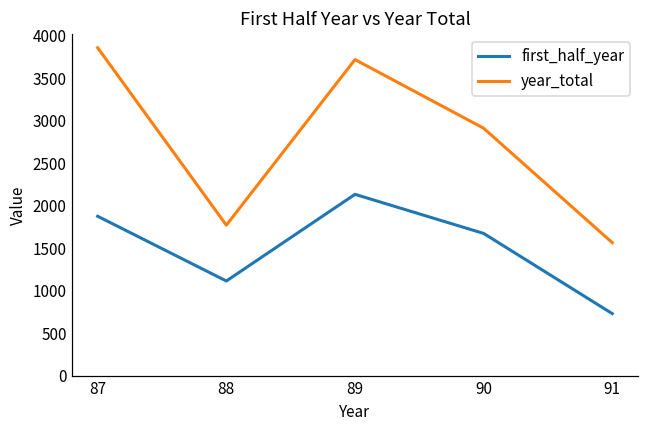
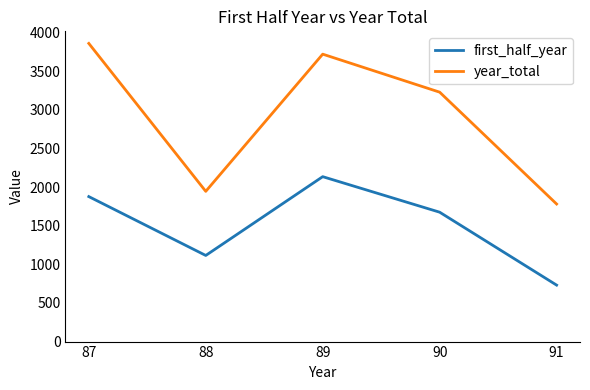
year_total, 88: 1800 -> 1900
year_total, 90: 2900 -> 3200
year_total, 91: 1600 -> 1800
